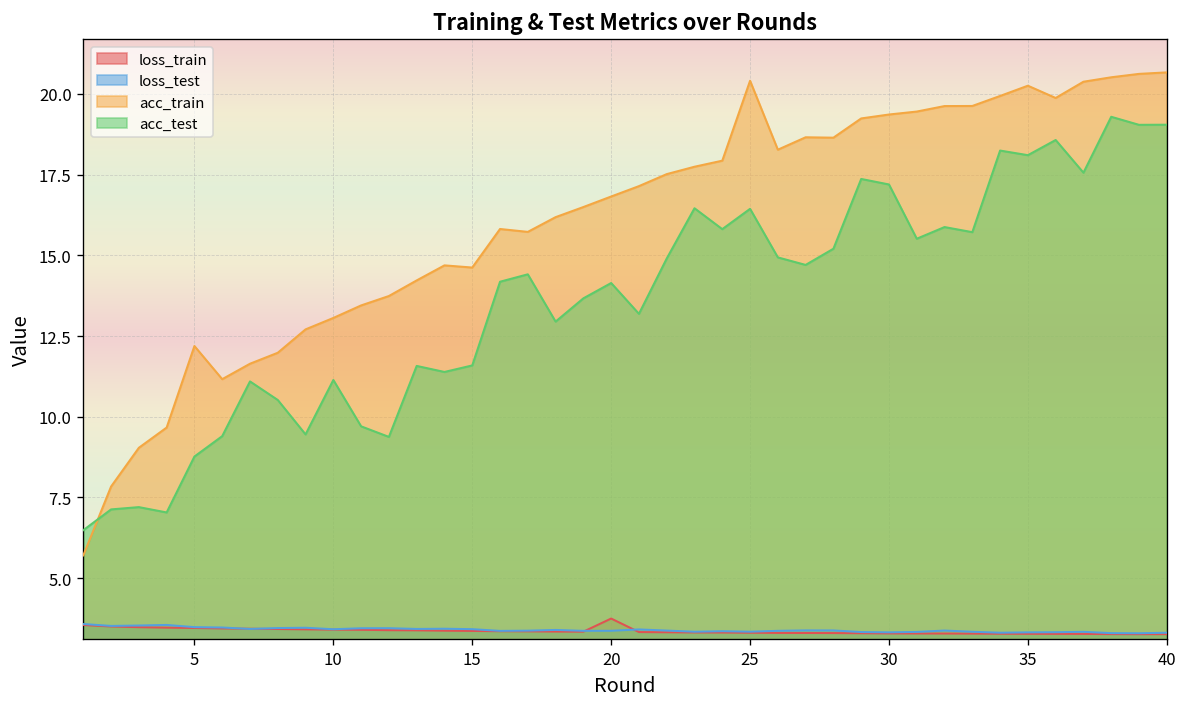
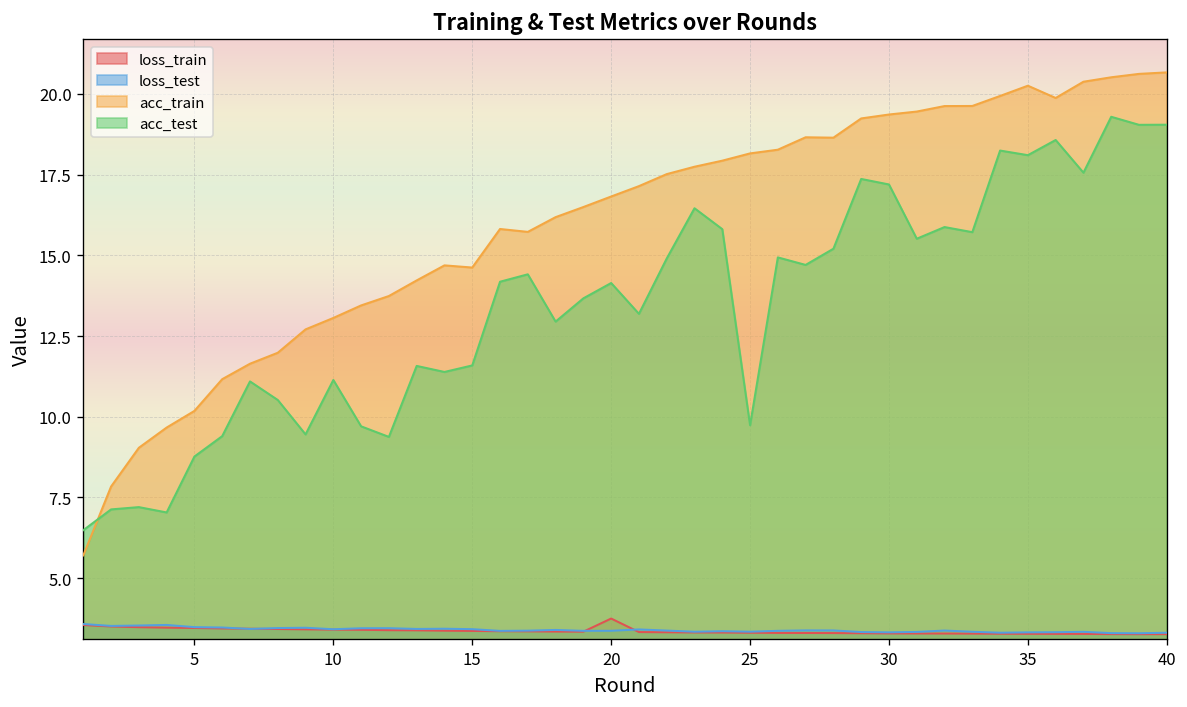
acc_train, 5: 12.2 -> 10.2
acc_train, 25: 20.4 -> 18.2
acc_test, 25: 16.4 -> 9.7
